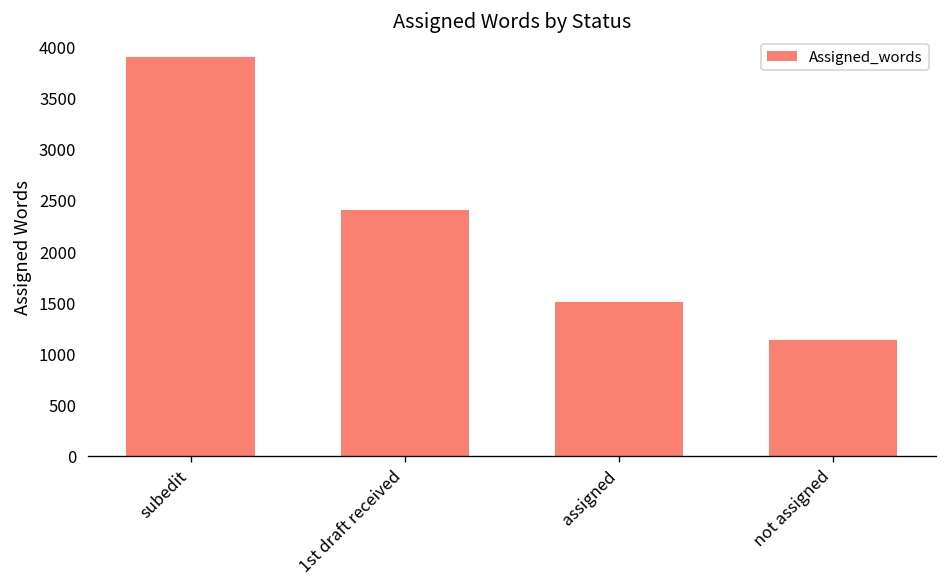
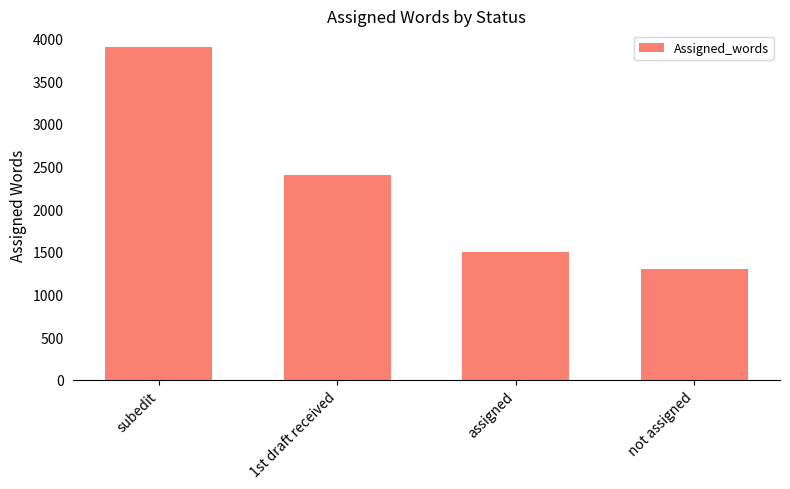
not assigned: 1100 -> 1300
